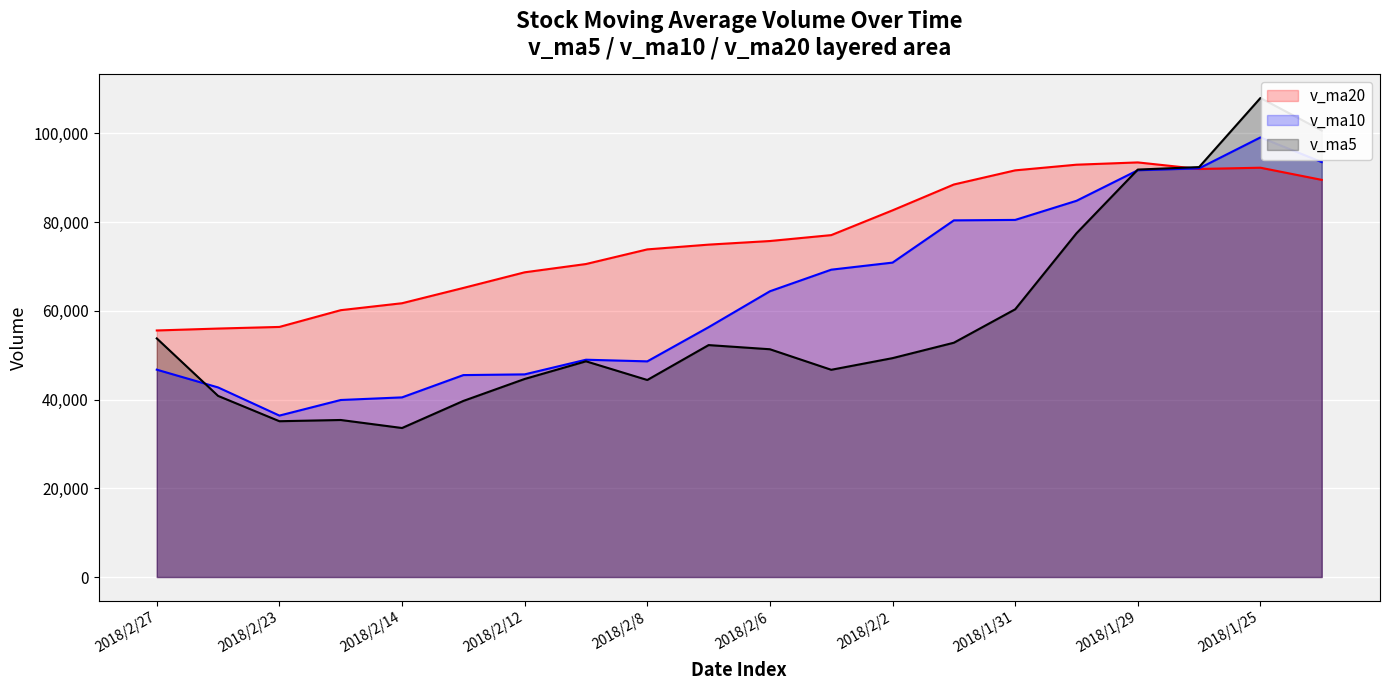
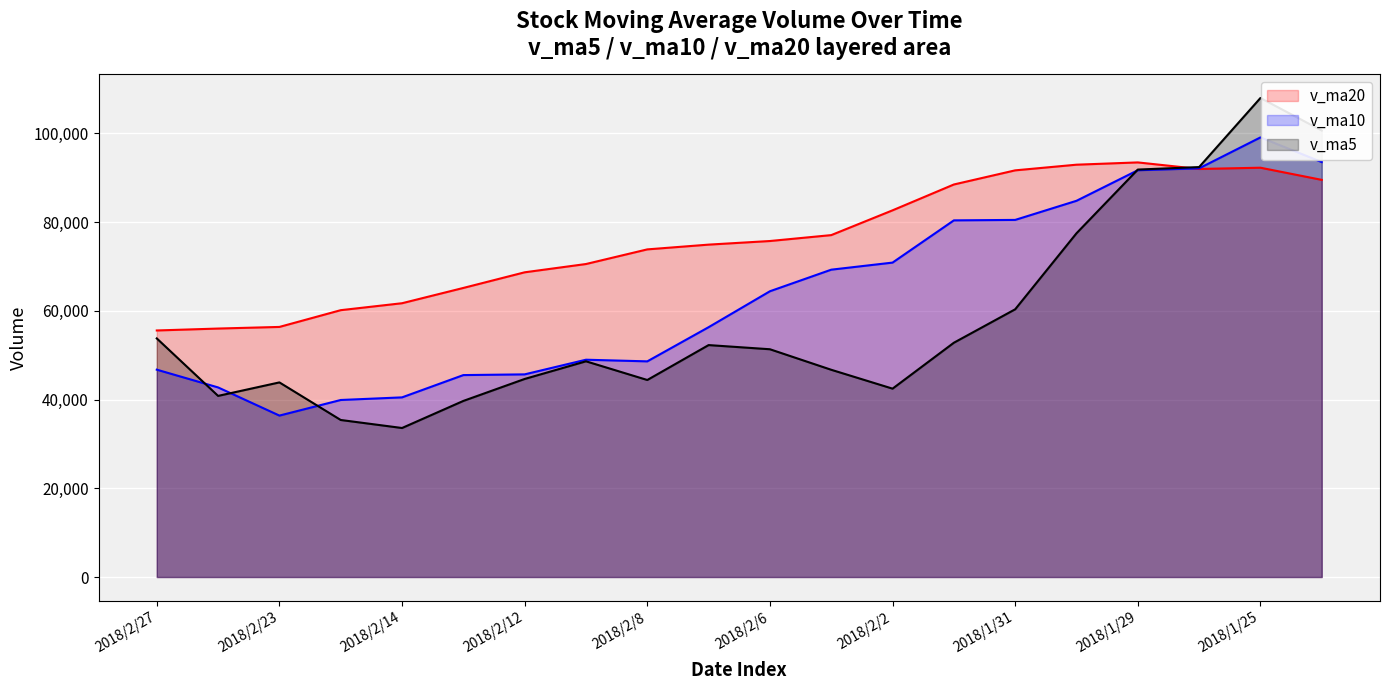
v_ma5, 2018/2/23: 35,000 -> 44,000
v_ma5, 2018/2/2: 49,000 -> 42,000
